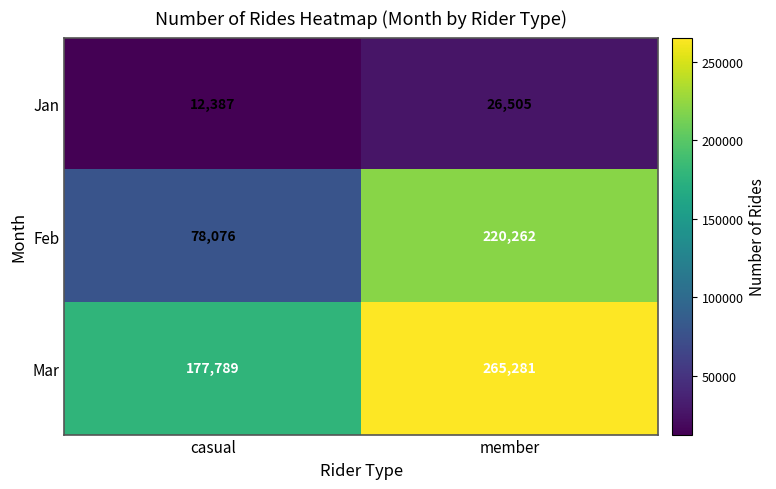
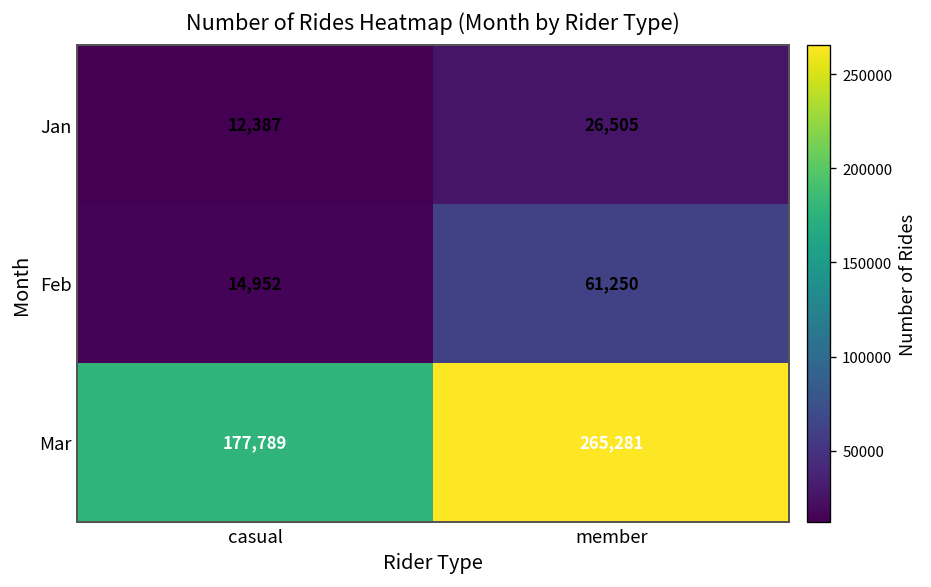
Feb, casual: 78,076 -> 14,952
Feb, member: 220,262 -> 61,250
